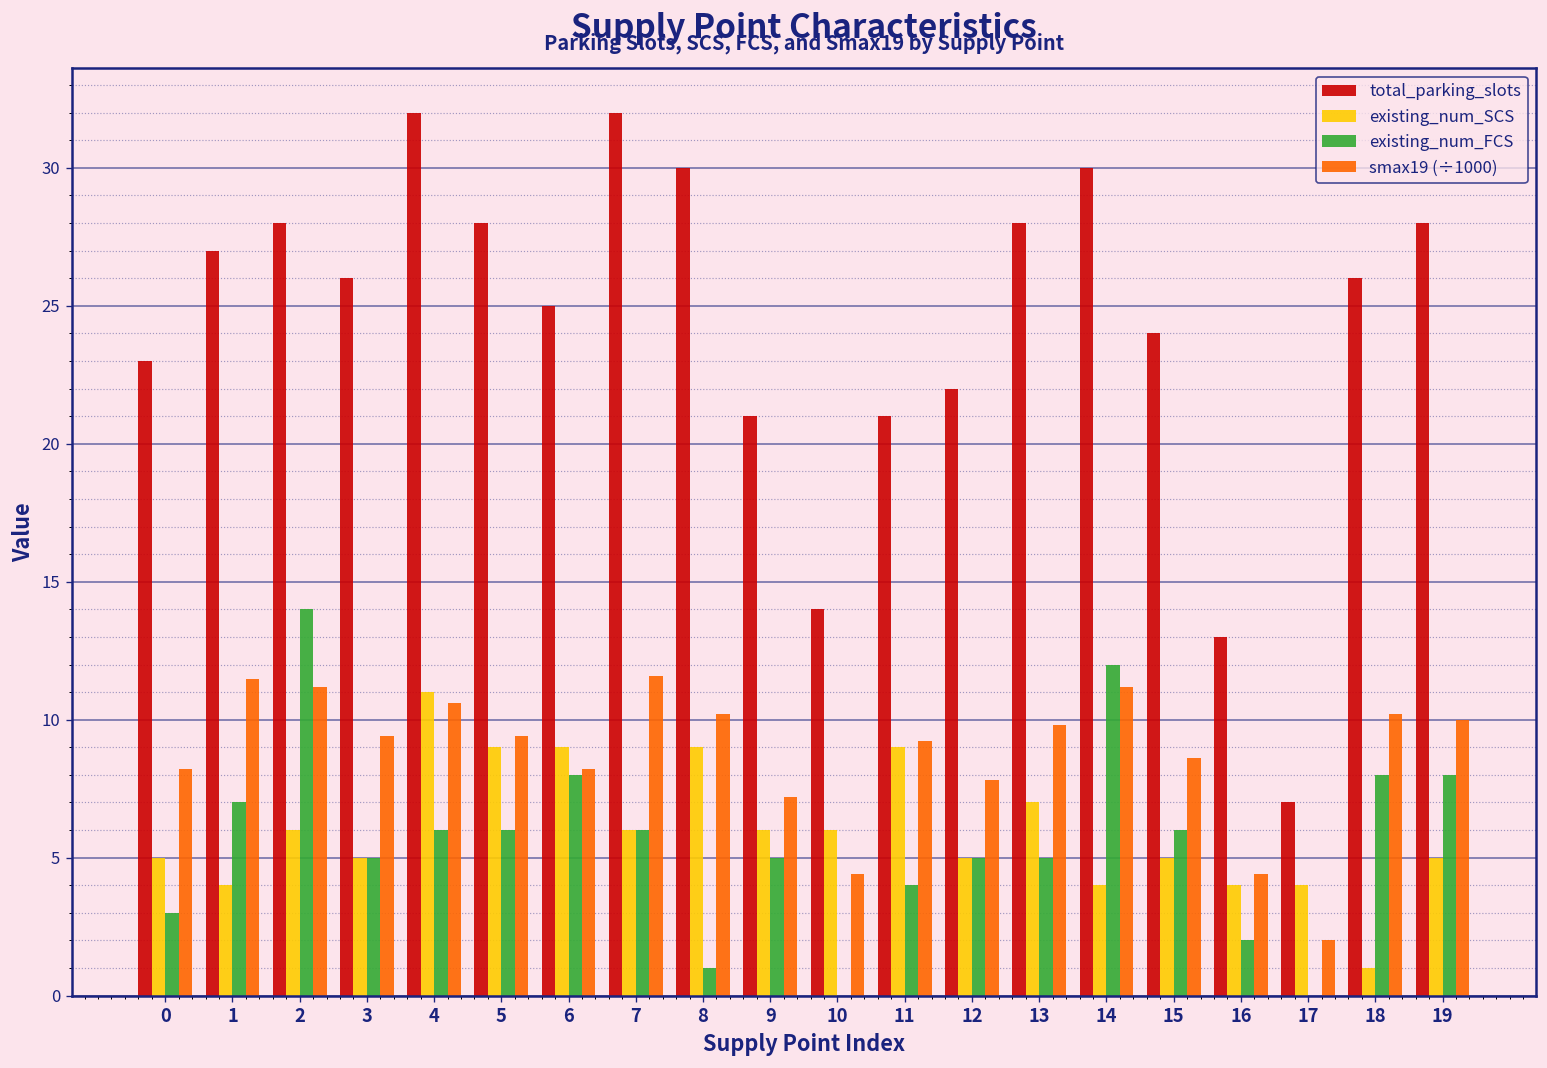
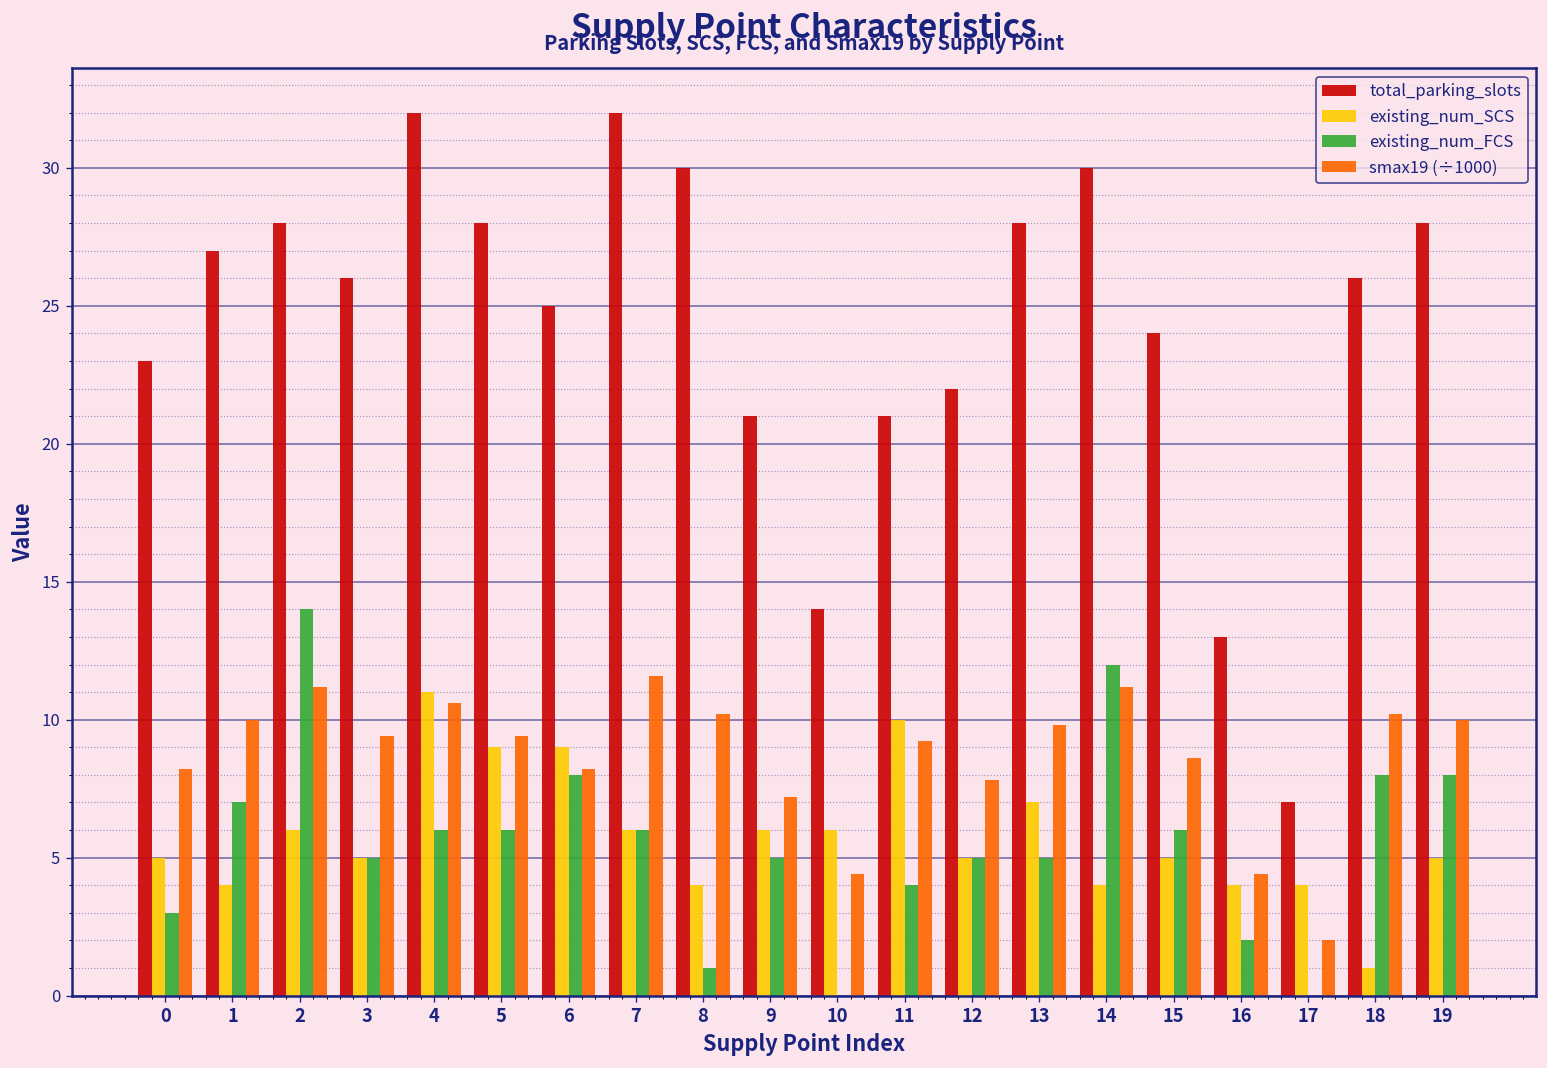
smax19 (÷1000), 1: 11.5 -> 10.0
existing_num_SCS, 8: 9 -> 4
existing_num_SCS, 11: 9 -> 10
